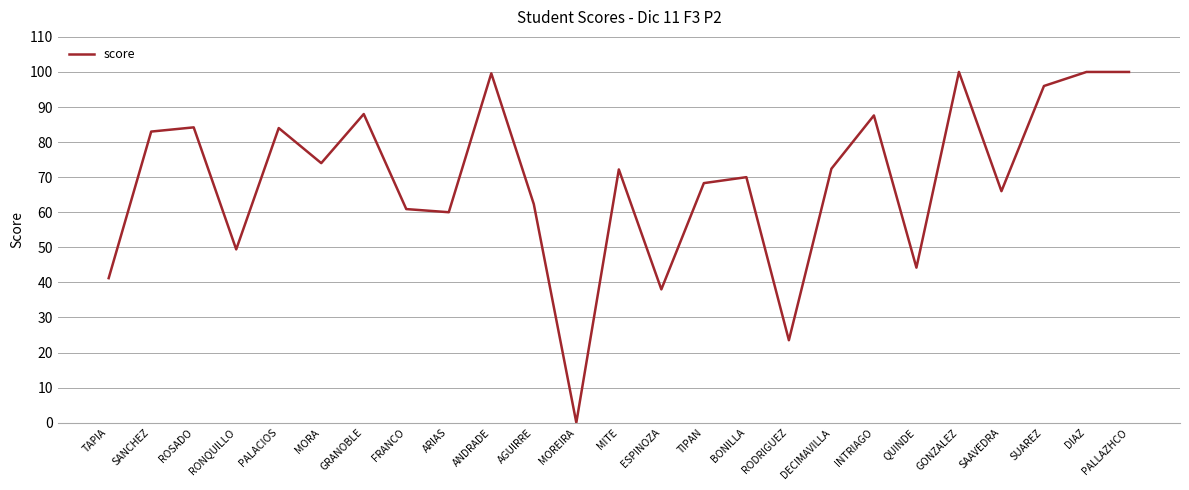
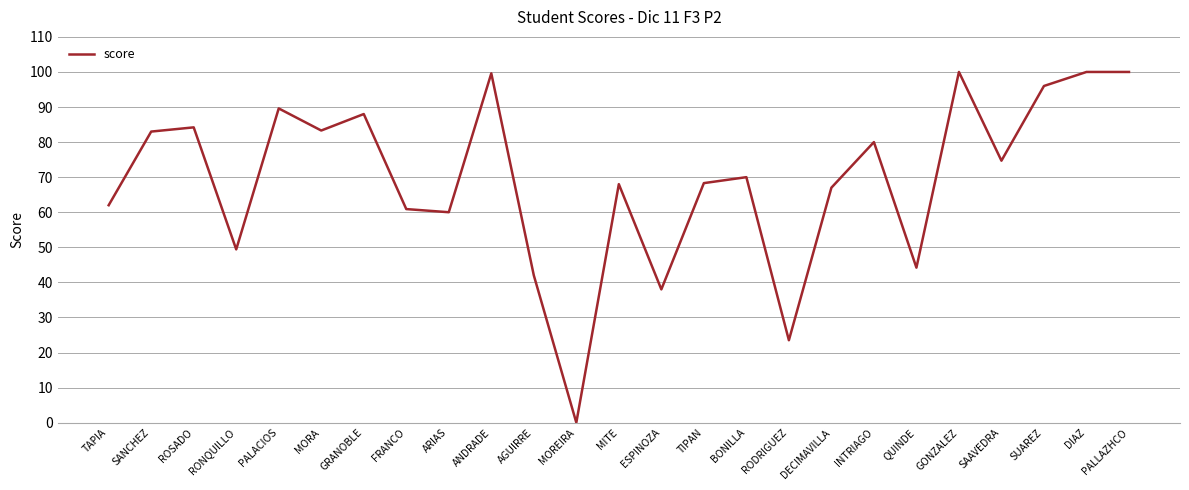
TAPIA: 41 -> 62
PALACIOS: 84 -> 90
MORA: 74 -> 83
AGUIRRE: 62 -> 42
MITE: 72 -> 68
DECIMAVILLA: 72 -> 67
INTRIAGO: 88 -> 80
SAAVEDRA: 66 -> 75
